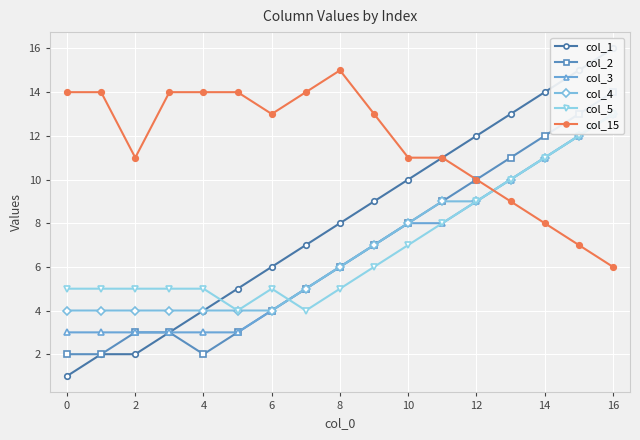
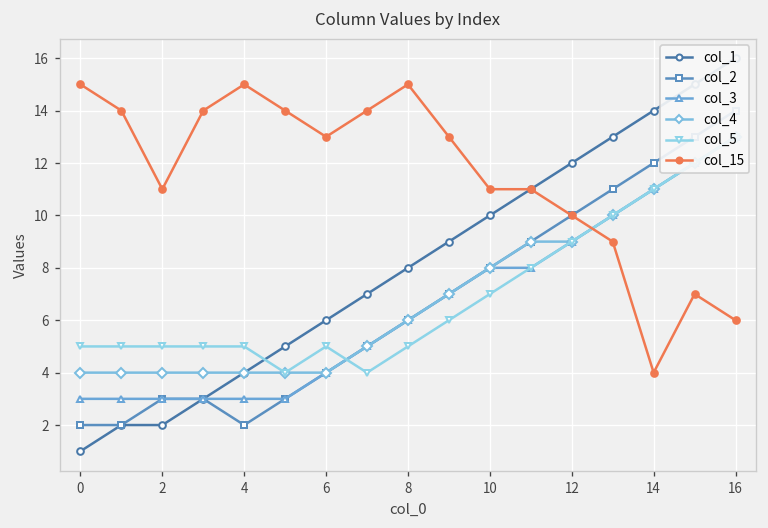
col_15, 0: 14 -> 15
col_15, 4: 14 -> 15
col_15, 14: 8 -> 4
